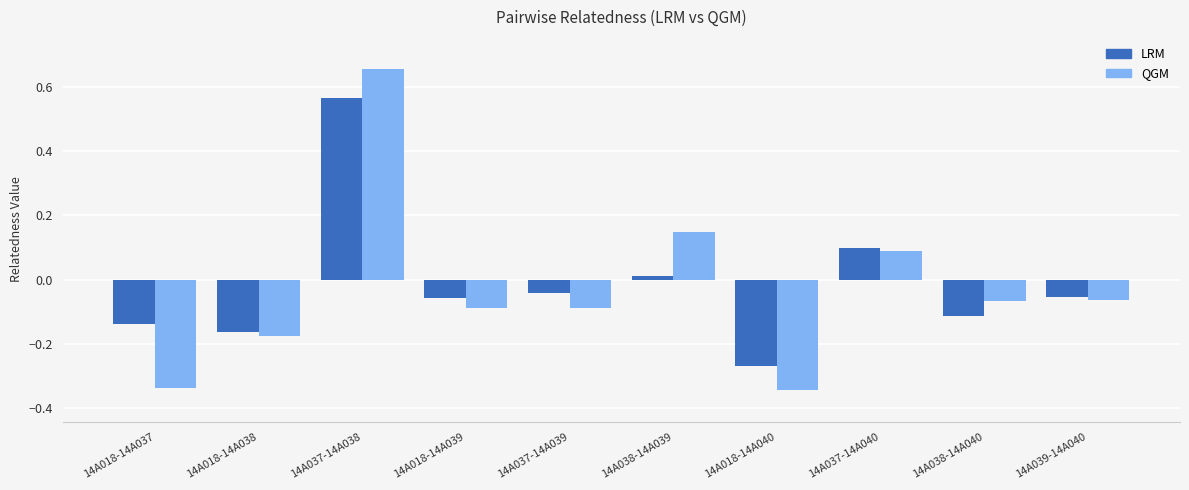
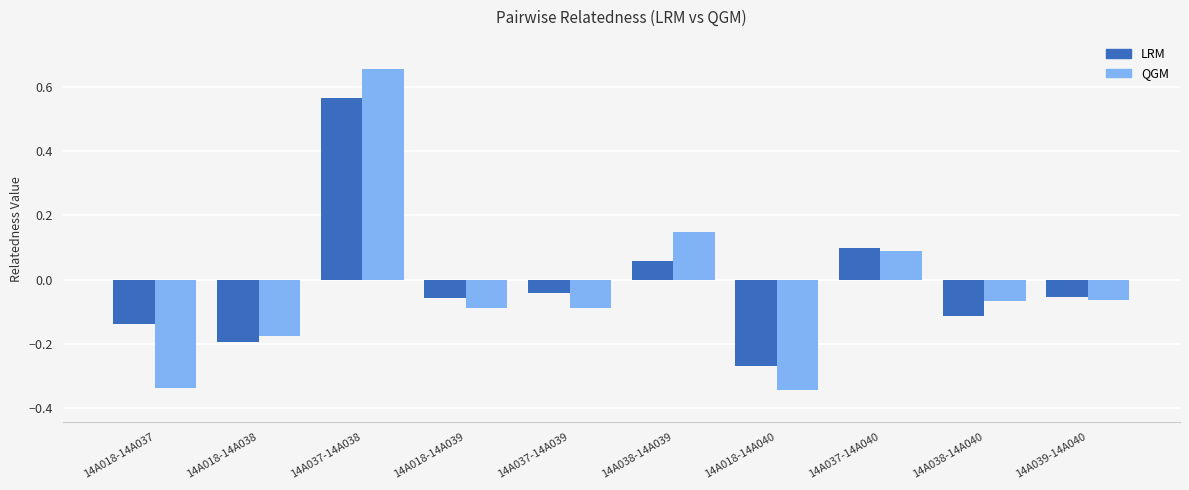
LRM, 14A018-14A038: -0.16 -> -0.19
LRM, 14A038-14A039: 0.01 -> 0.06
